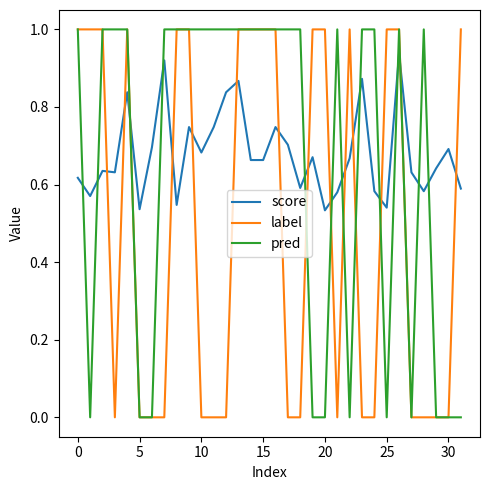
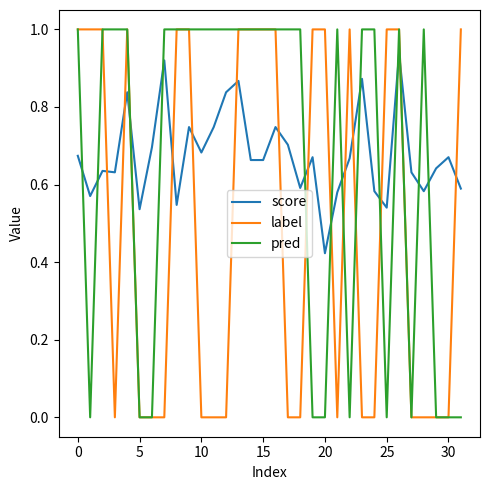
score, 0: 0.62 -> 0.67
score, 20: 0.53 -> 0.42
score, 30: 0.69 -> 0.67
